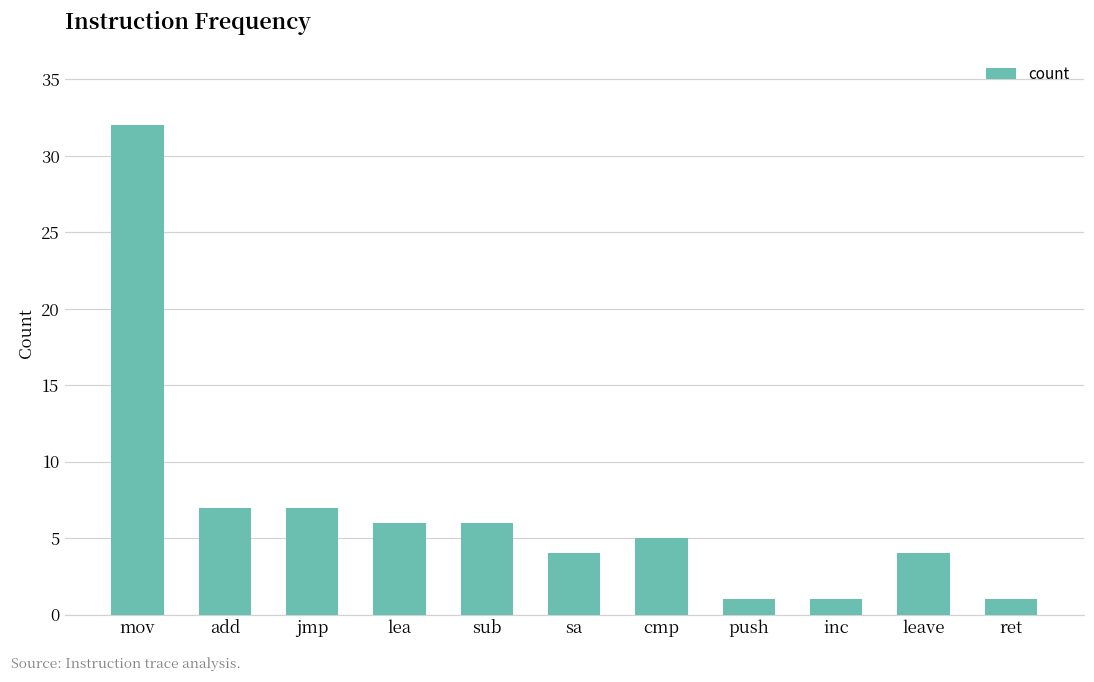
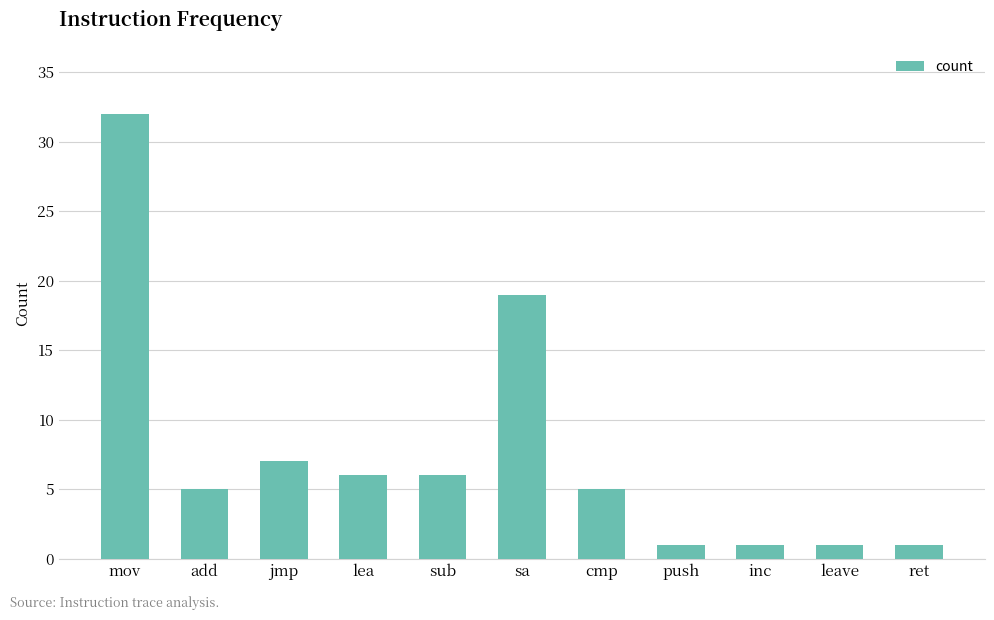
add: 7 -> 5
sa: 4 -> 19
leave: 4 -> 1
